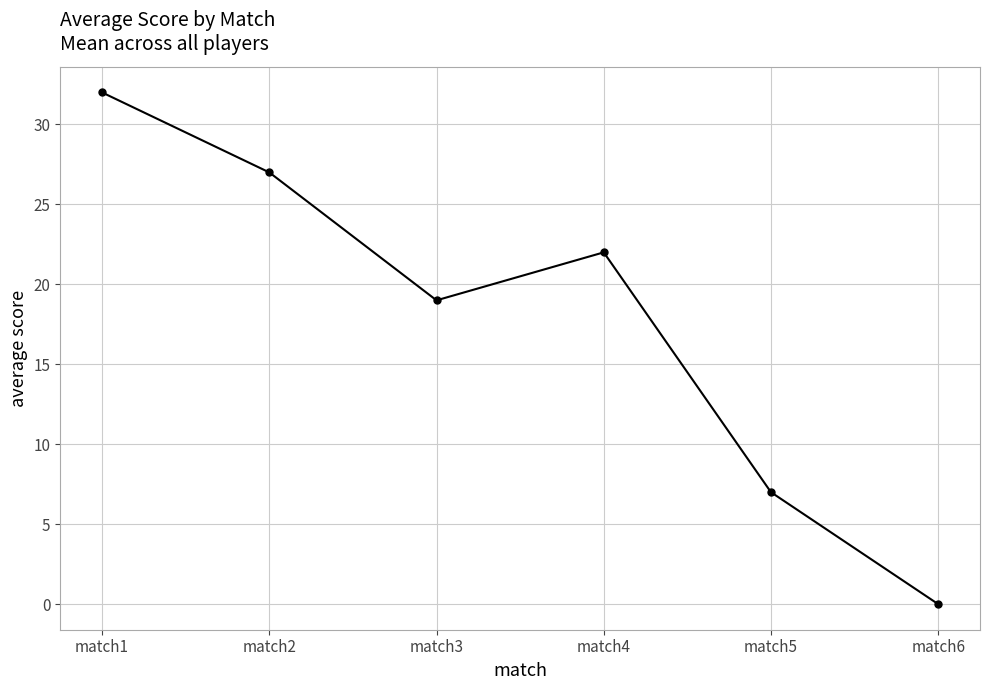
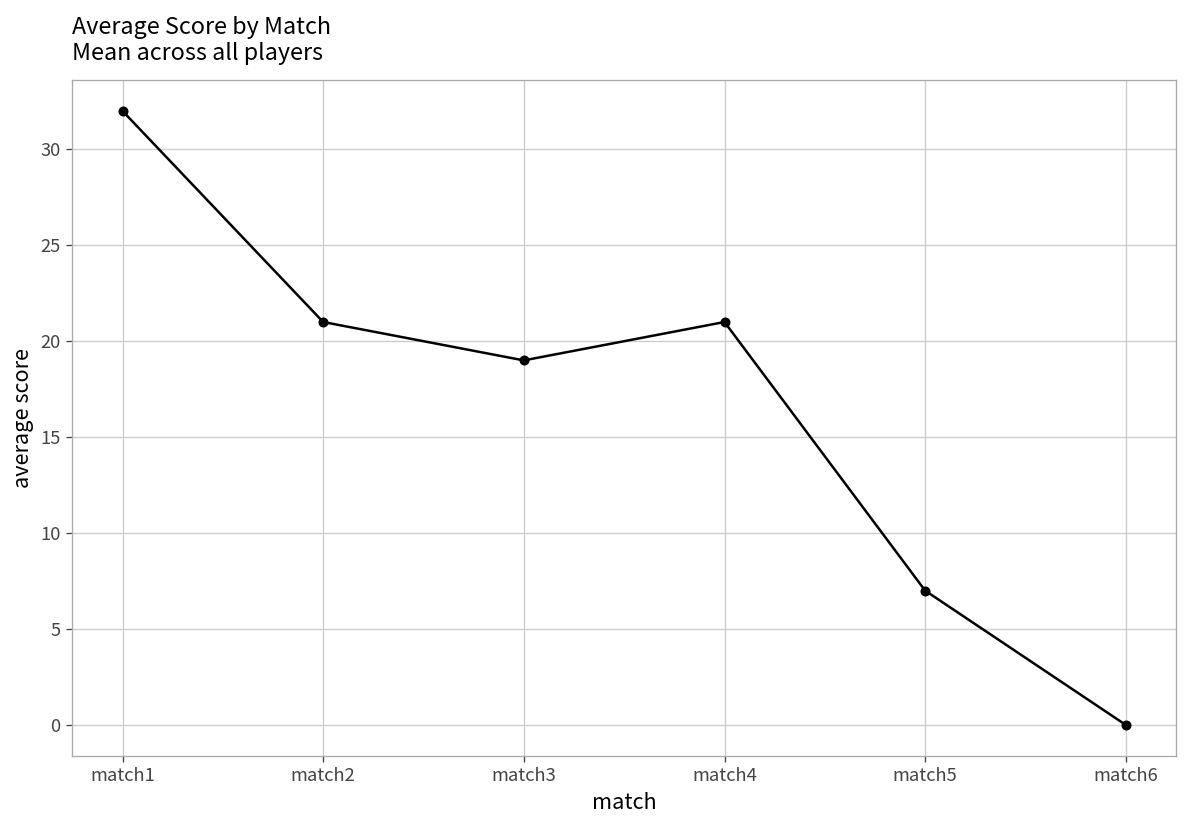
match2: 27 -> 21
match4: 22 -> 21
